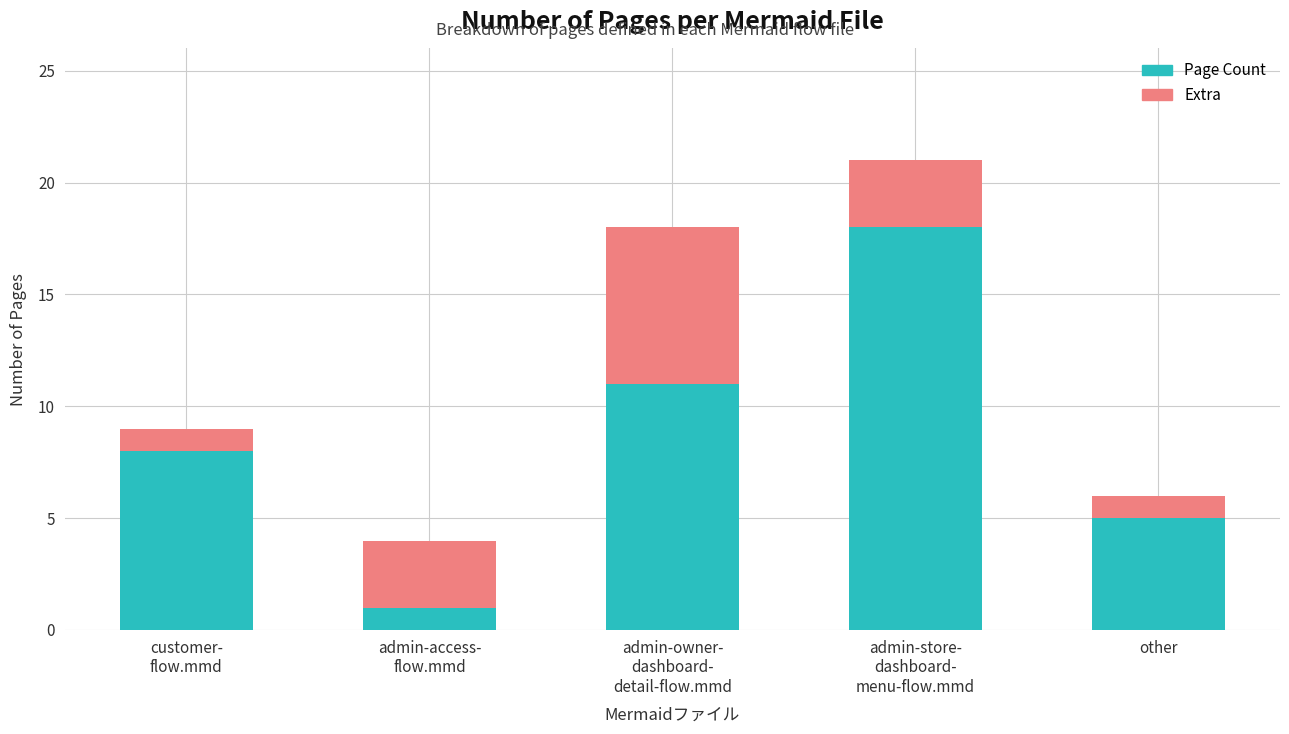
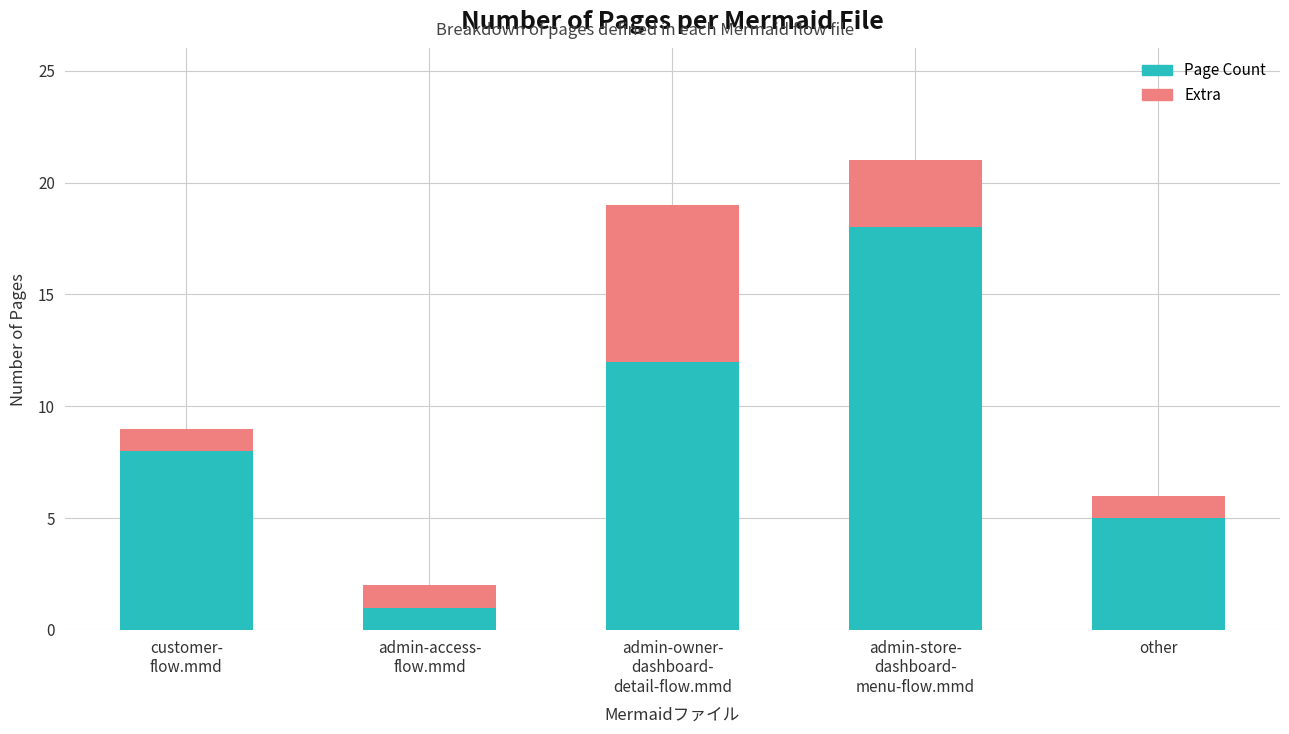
Extra, admin-access- flow.mmd: 3 -> 1
Page Count, admin-owner- dashboard- detail-flow.mmd: 11 -> 12
